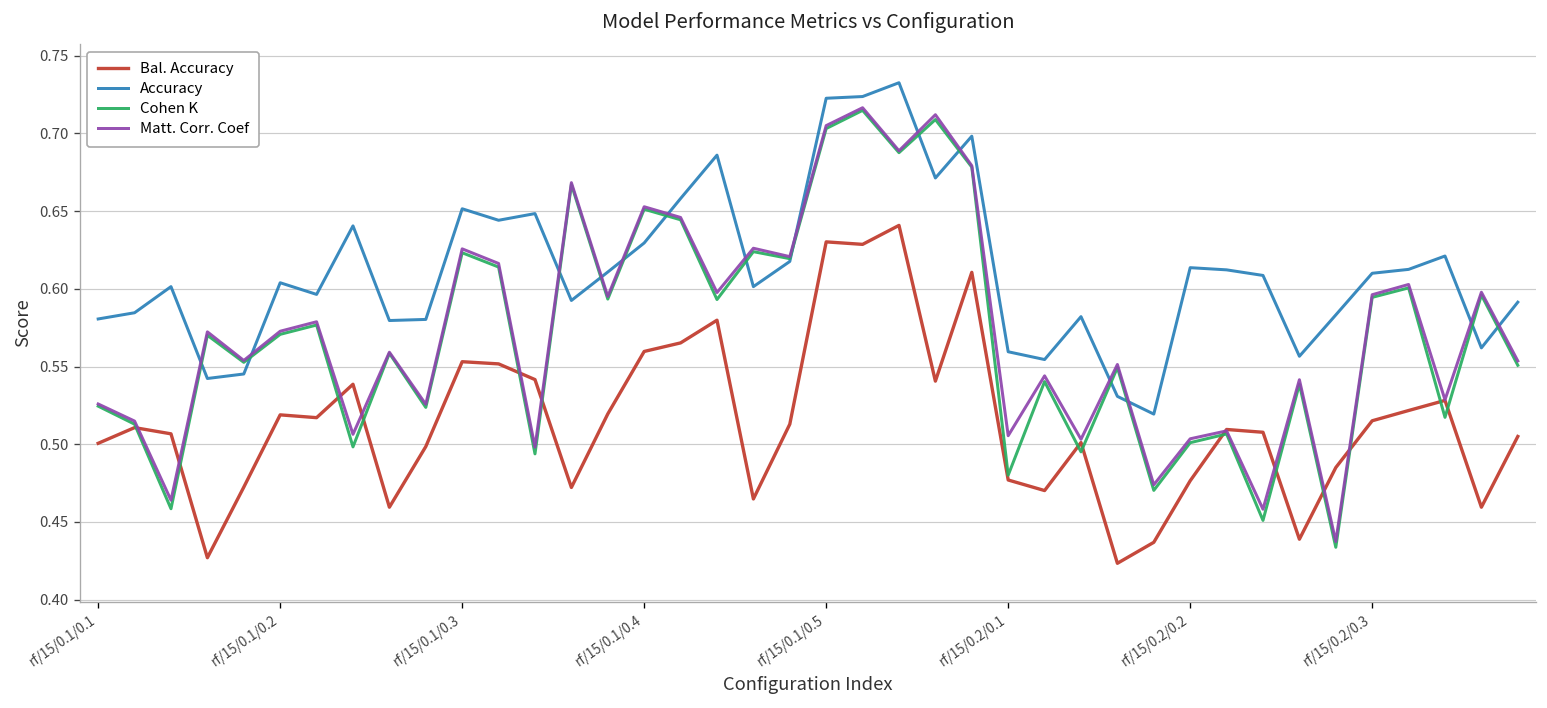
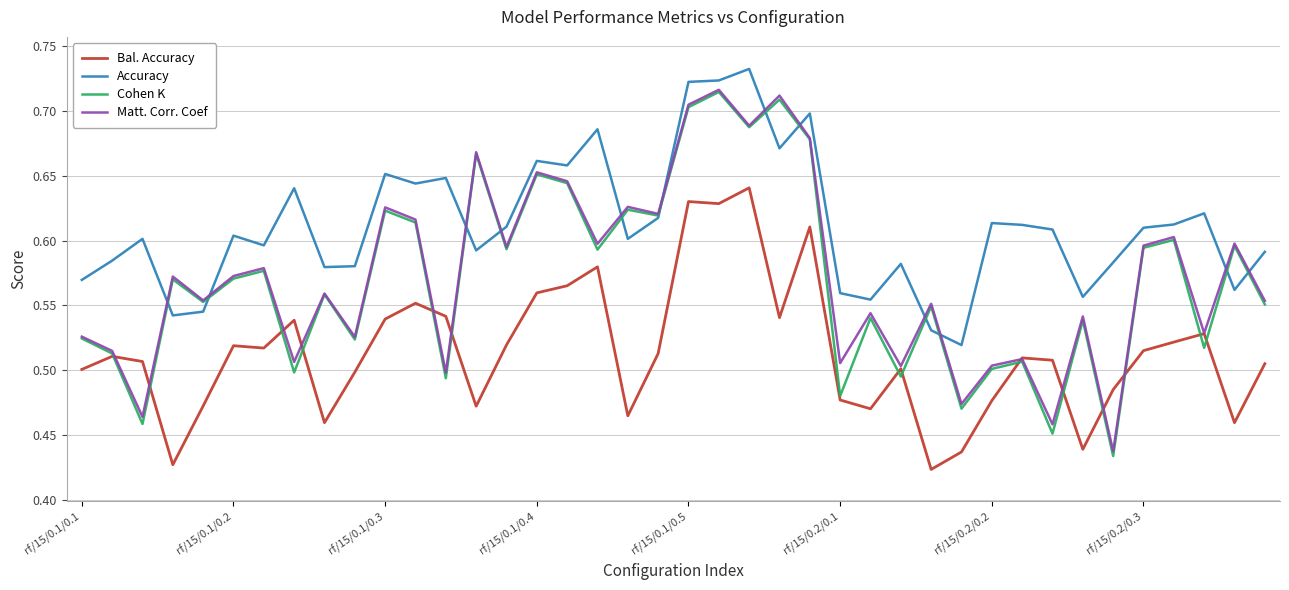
Accuracy, rf/15/0.1/0.1: 0.581 -> 0.570
Bal. Accuracy, rf/15/0.1/0.3: 0.553 -> 0.540
Accuracy, rf/15/0.1/0.4: 0.630 -> 0.662
